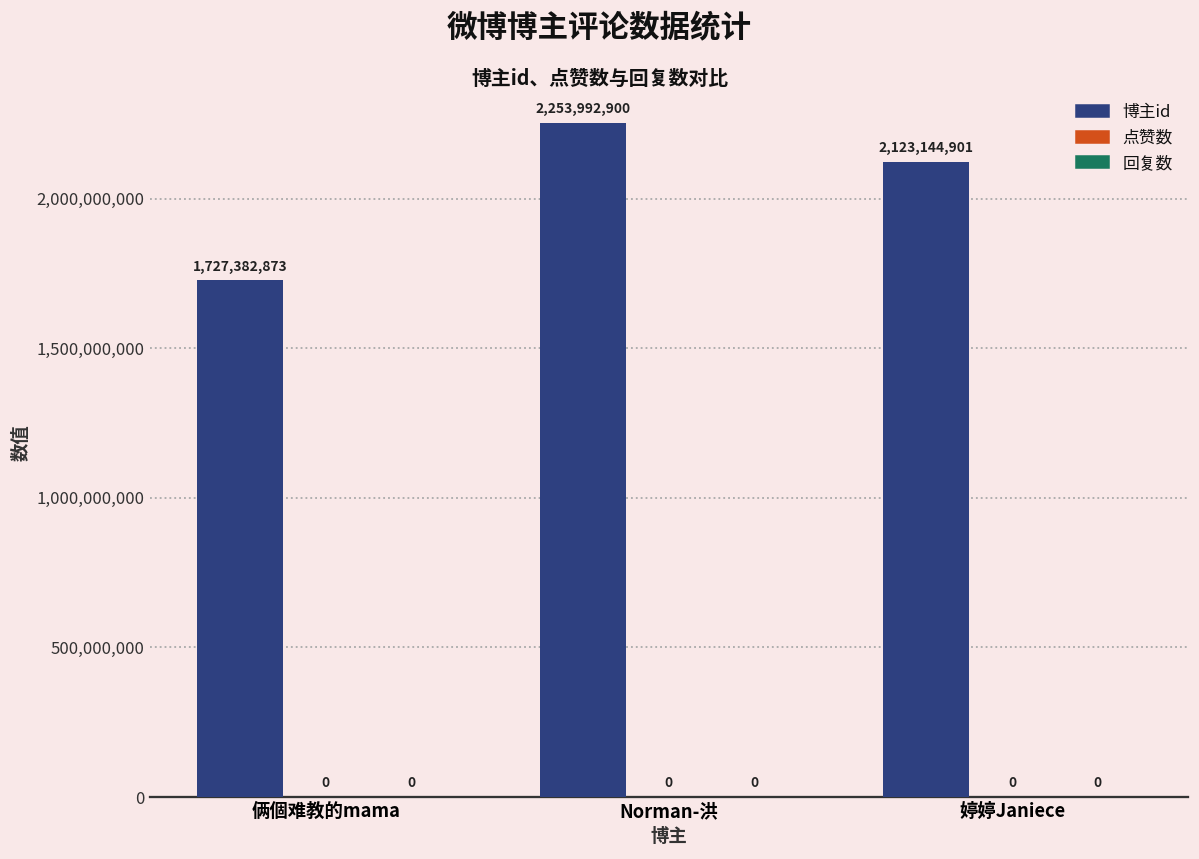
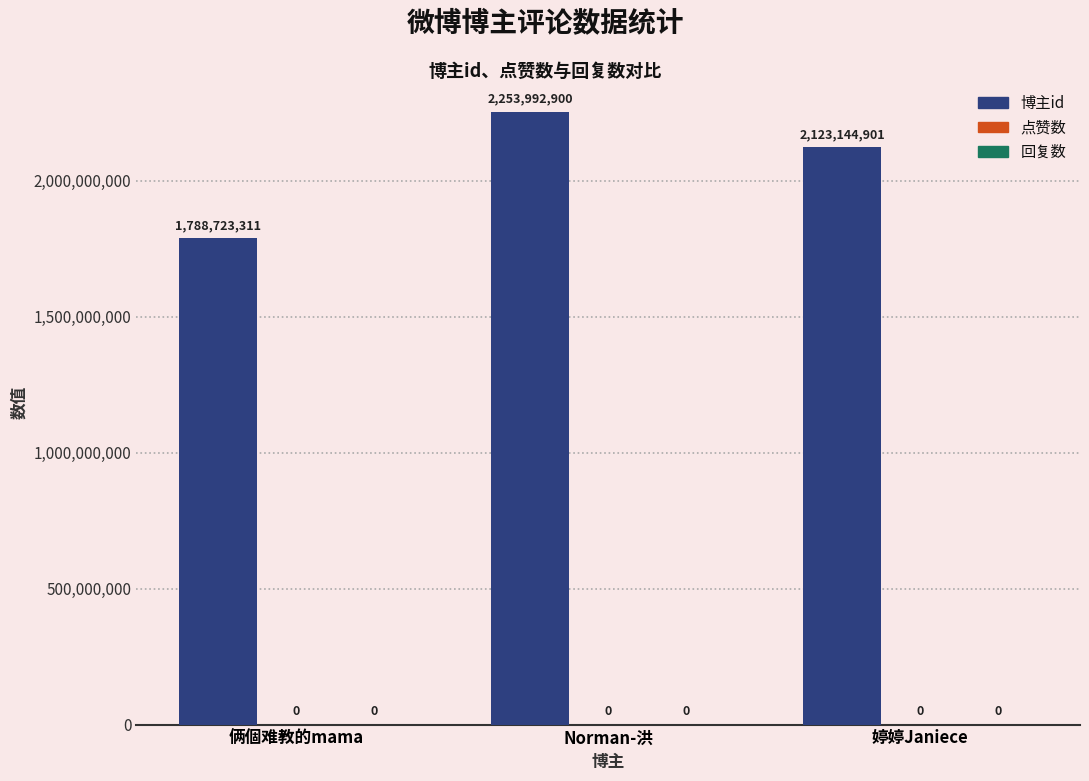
博主id, 俩個难教的mama: 1,727,382,873 -> 1,788,723,311
